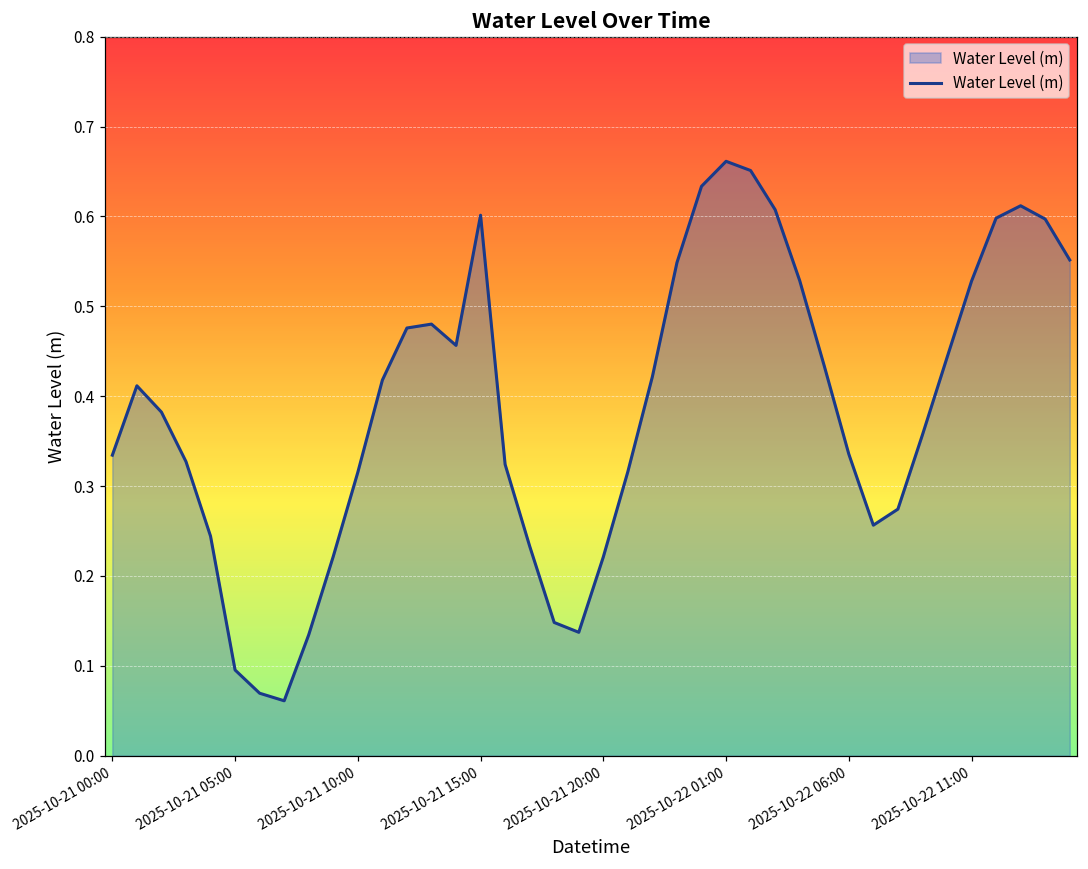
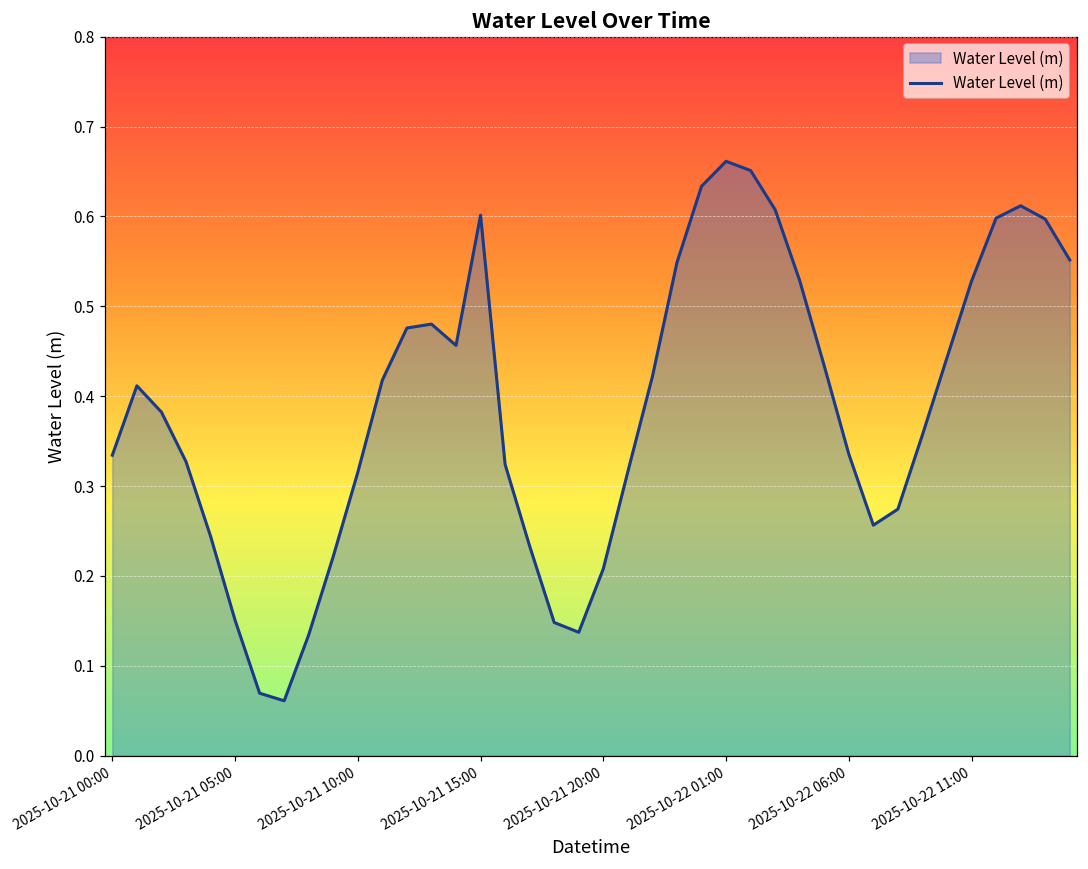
2025-10-21 05:00: 0.10 -> 0.15
2025-10-21 20:00: 0.22 -> 0.21
